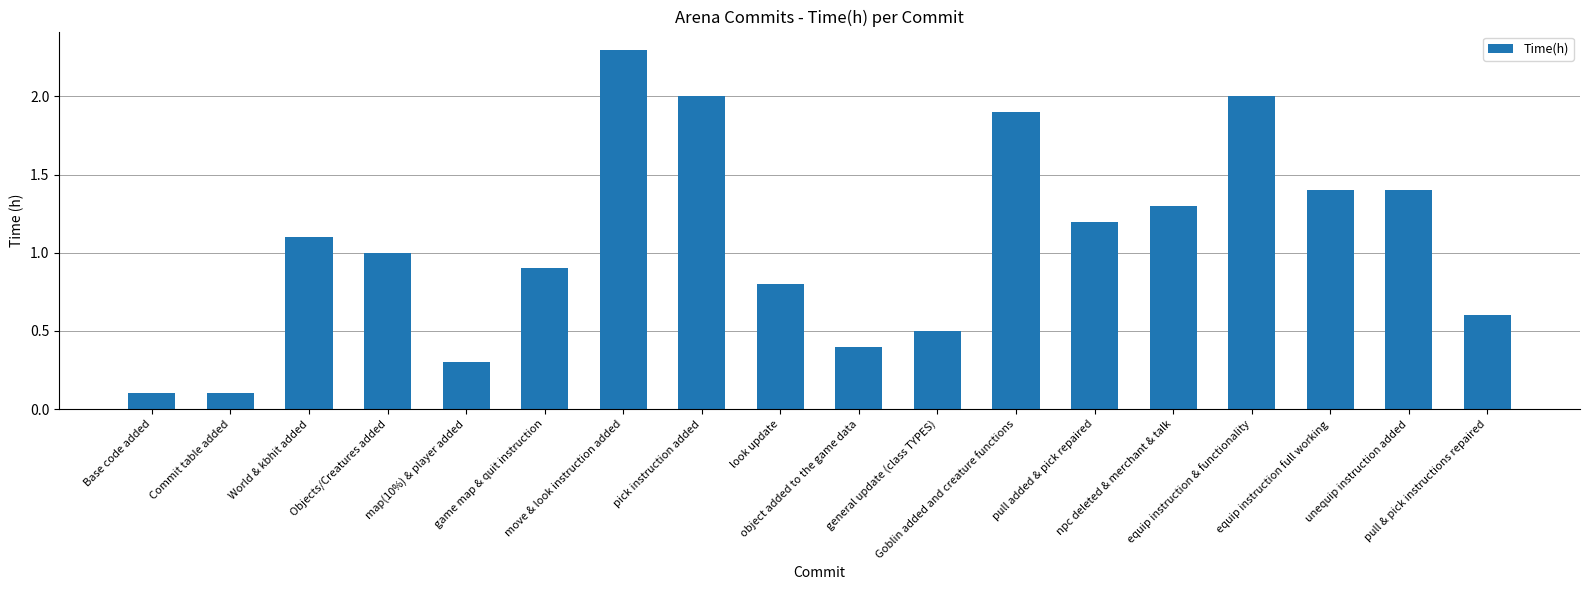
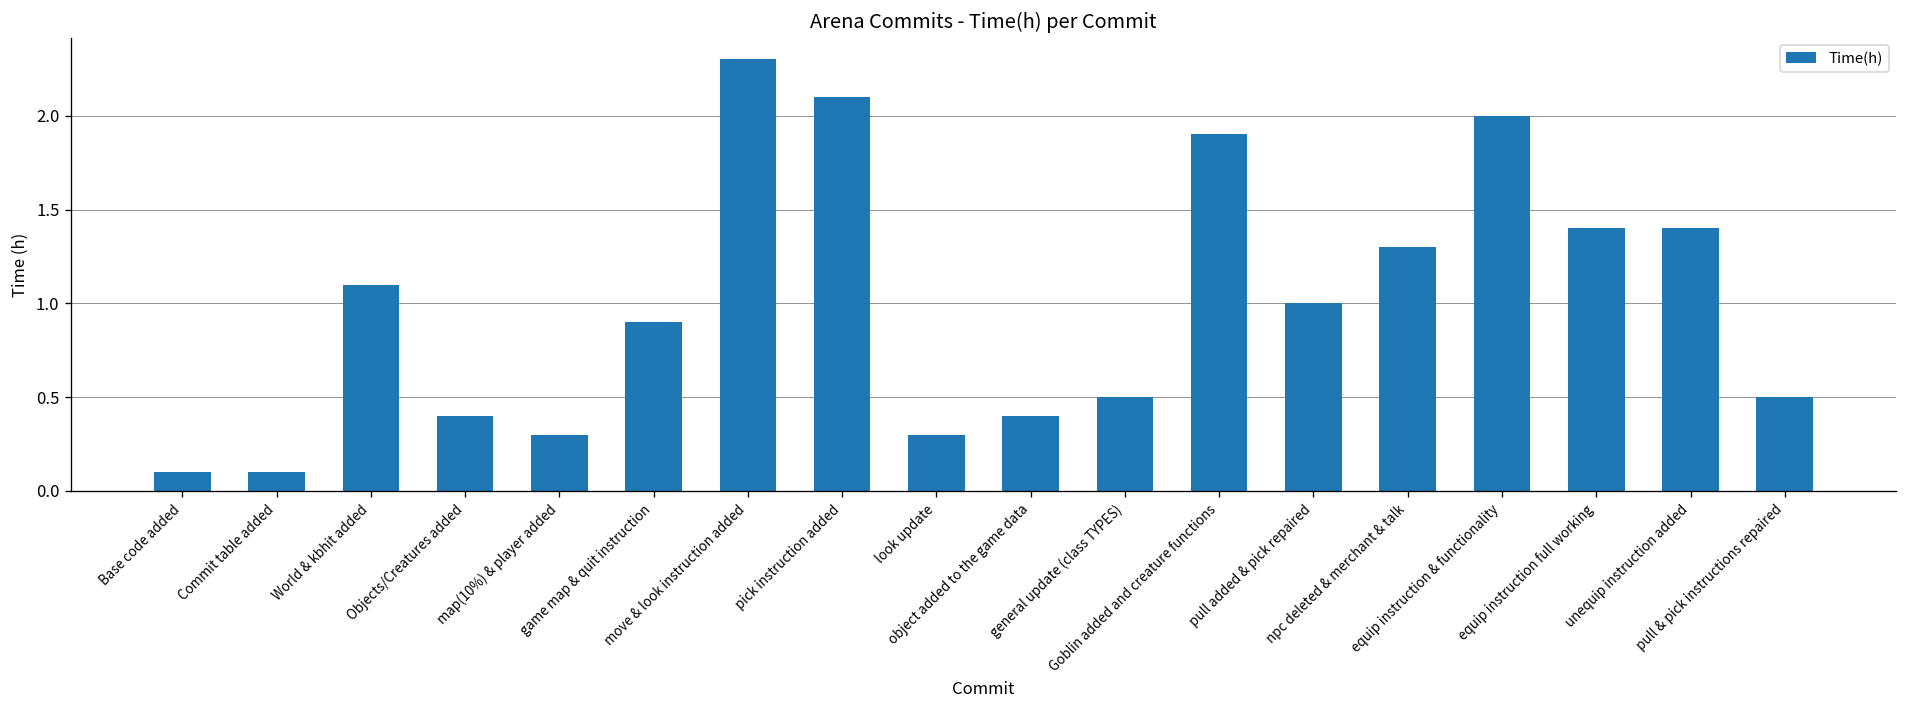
Objects/Creatures added: 1.0 -> 0.4
pick instruction added: 2.0 -> 2.1
look update: 0.8 -> 0.3
pull added & pick repaired: 1.2 -> 1.0
pull & pick instructions repaired: 0.6 -> 0.5
